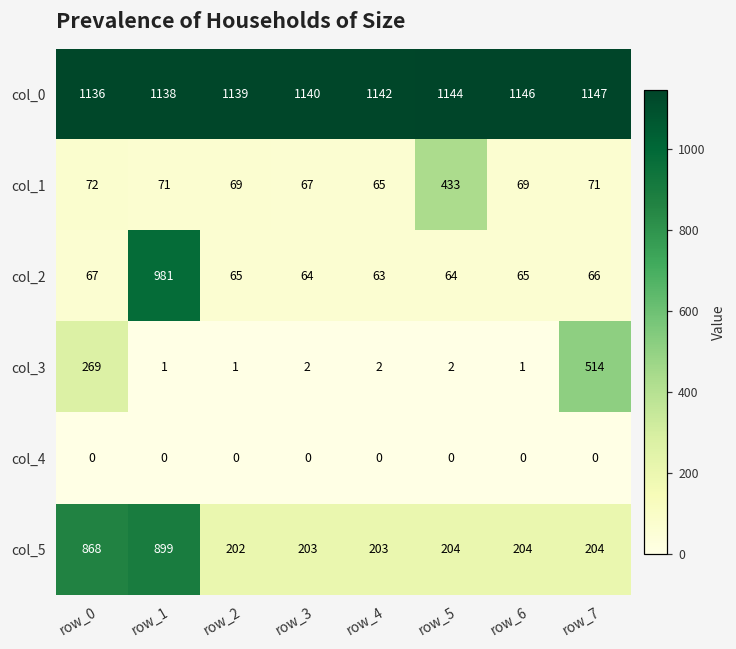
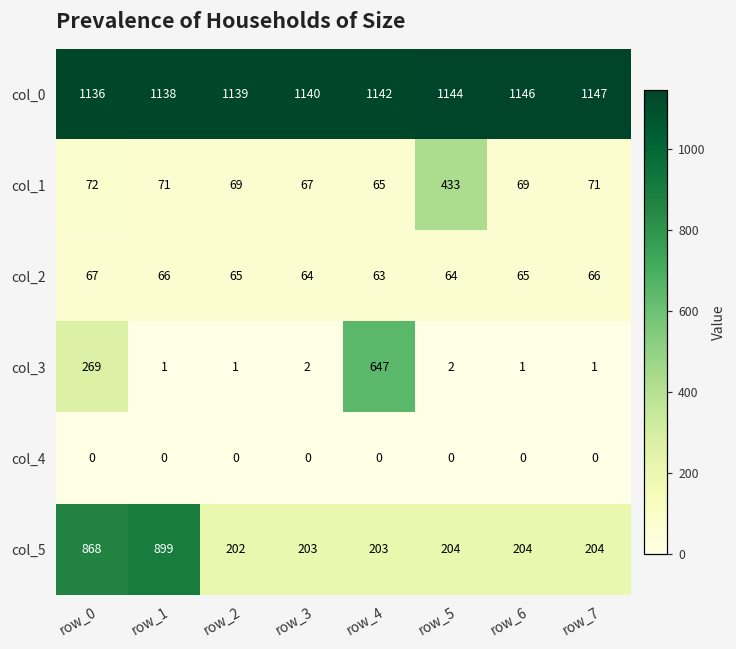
col_2, row_1: 981 -> 66
col_3, row_4: 2 -> 647
col_3, row_7: 514 -> 1
